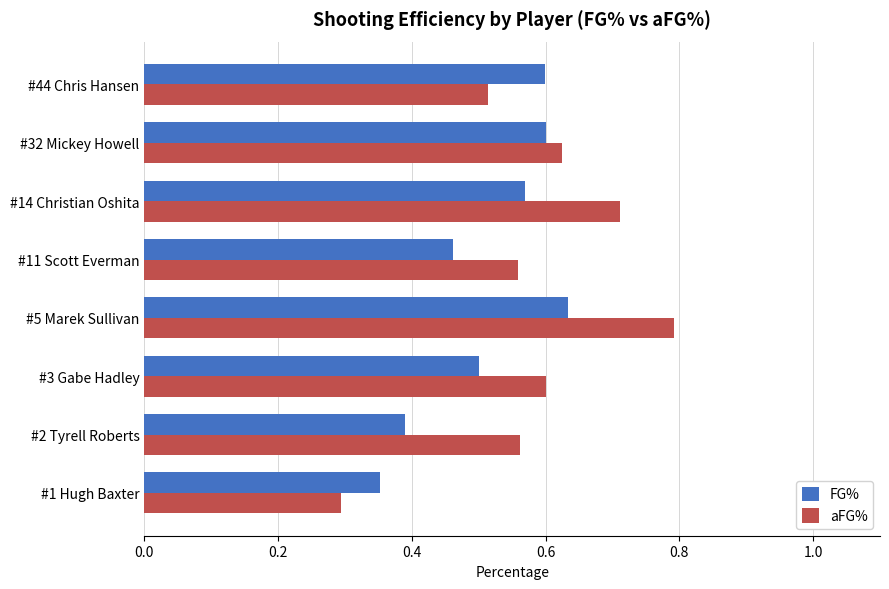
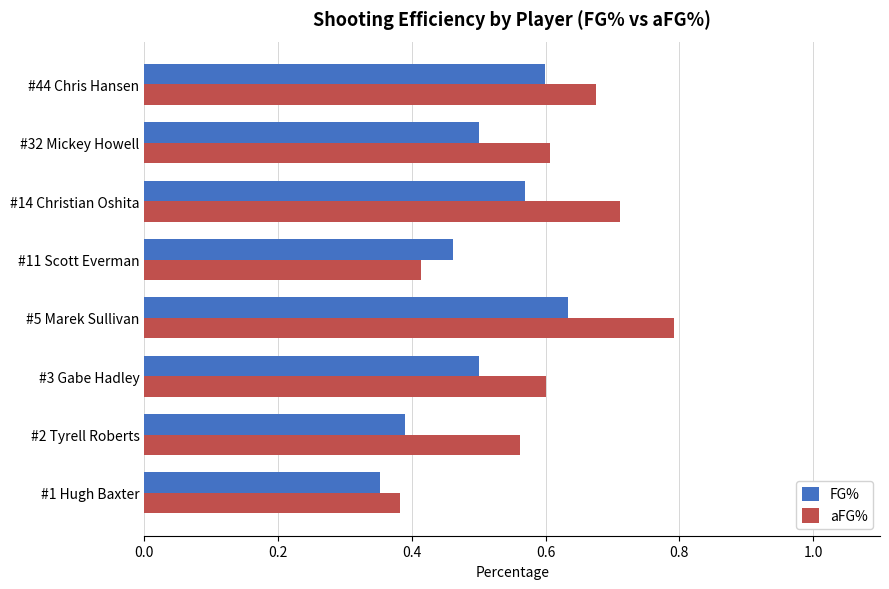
aFG%, #44 Chris Hansen: 0.51 -> 0.68
FG%, #32 Mickey Howell: 0.6 -> 0.5
aFG%, #32 Mickey Howell: 0.62 -> 0.61
aFG%, #11 Scott Everman: 0.56 -> 0.41
aFG%, #1 Hugh Baxter: 0.29 -> 0.38
